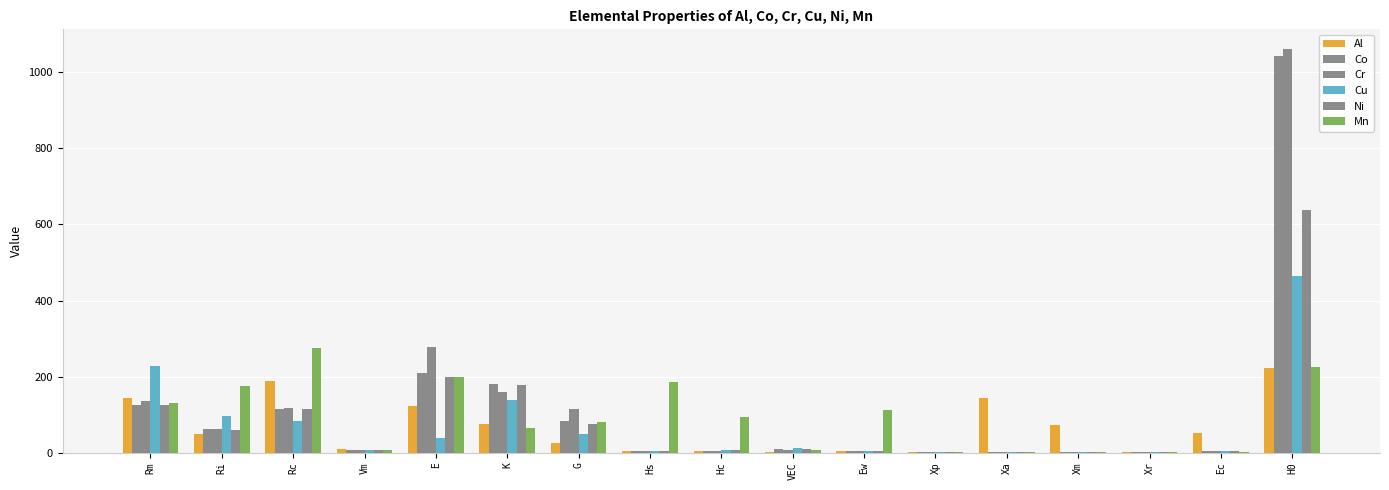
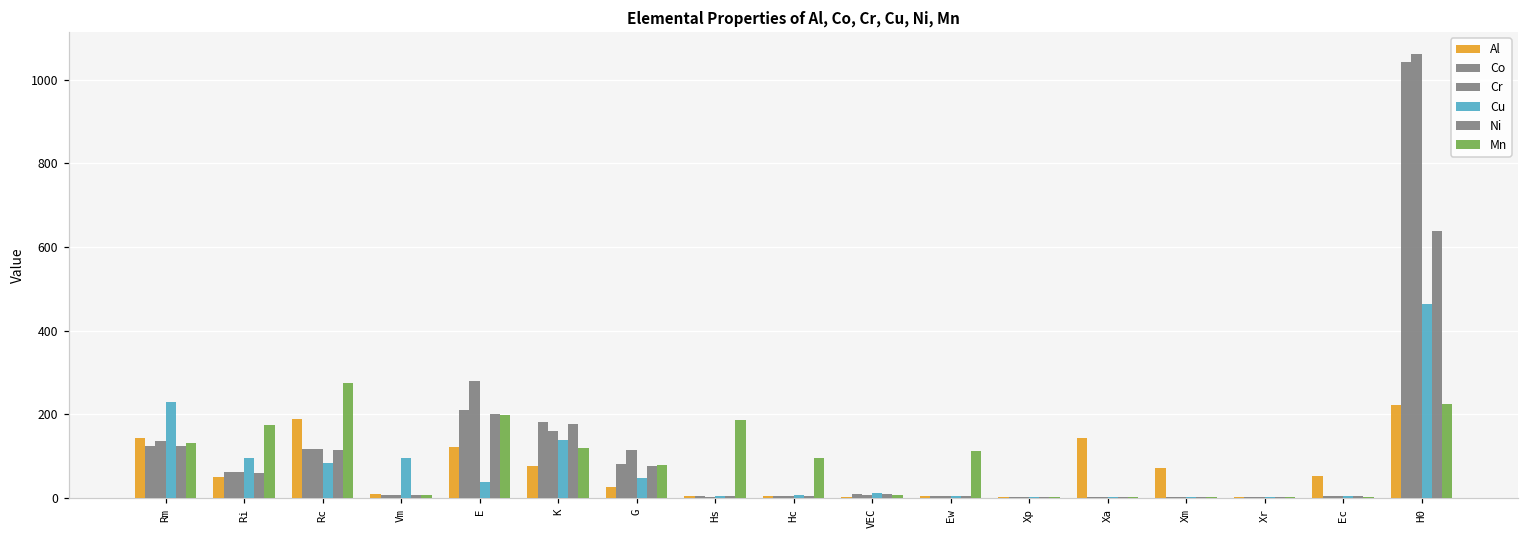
Cu, Vm: 10 -> 100
Mn, K: 70 -> 120
